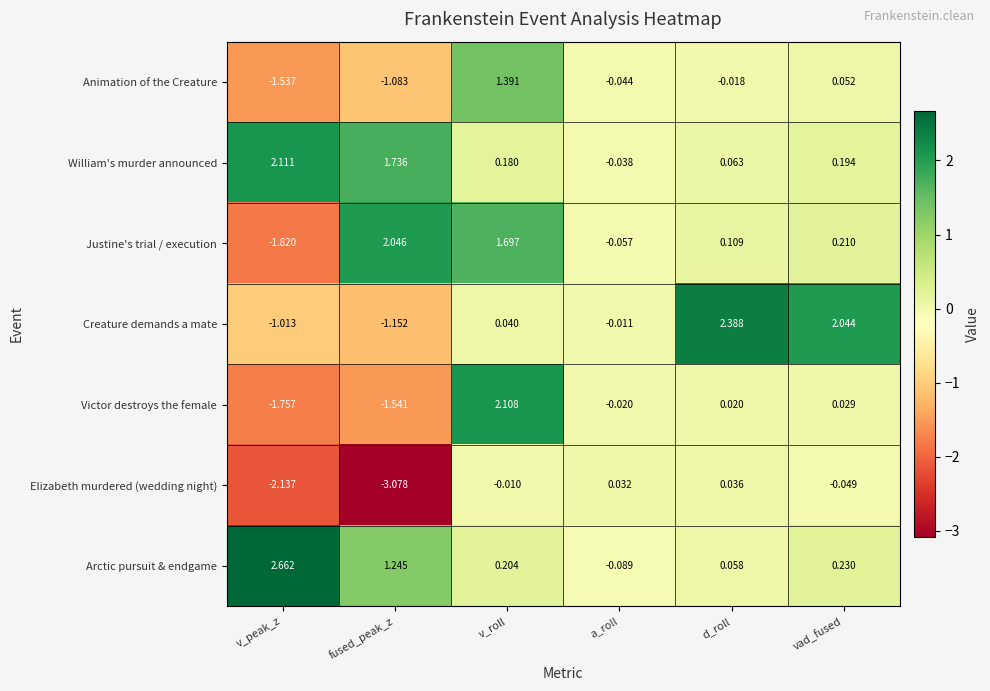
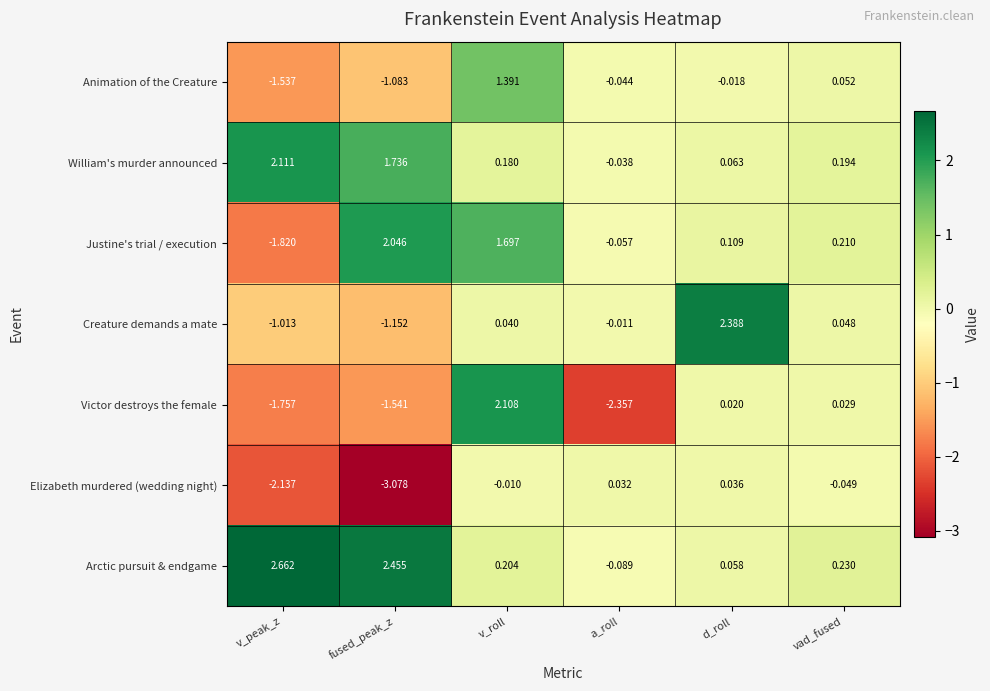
Creature demands a mate, vad_fused: 2.044 -> 0.048
Victor destroys the female, a_roll: -0.020 -> -2.357
Arctic pursuit & endgame, fused_peak_z: 1.245 -> 2.455
